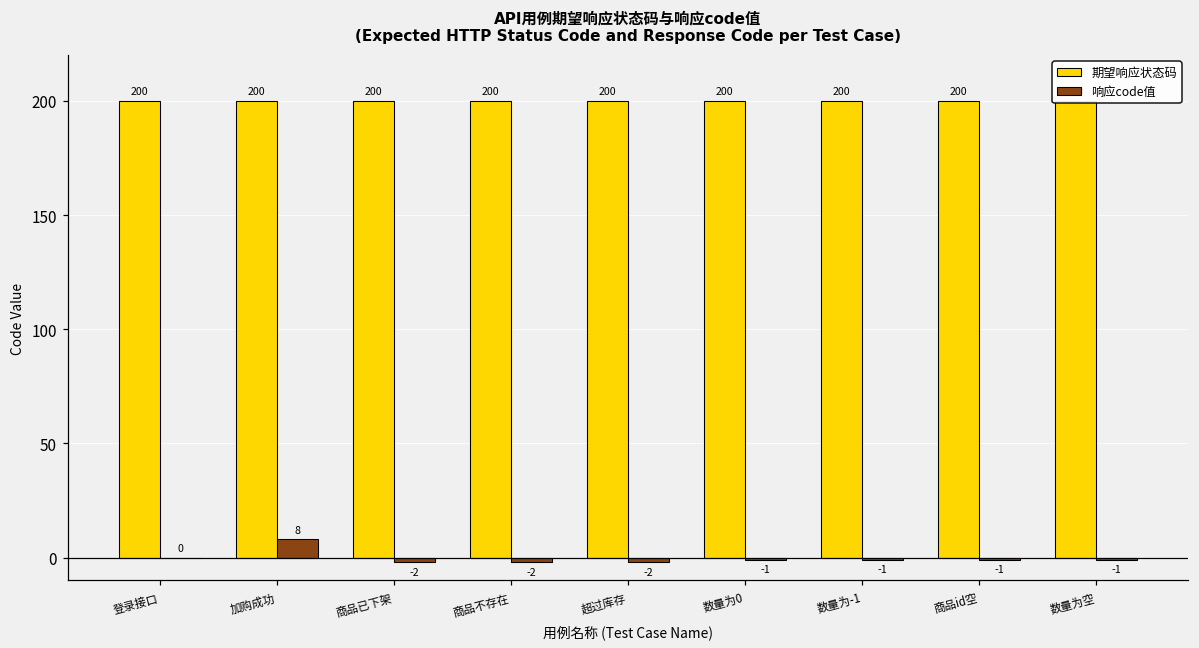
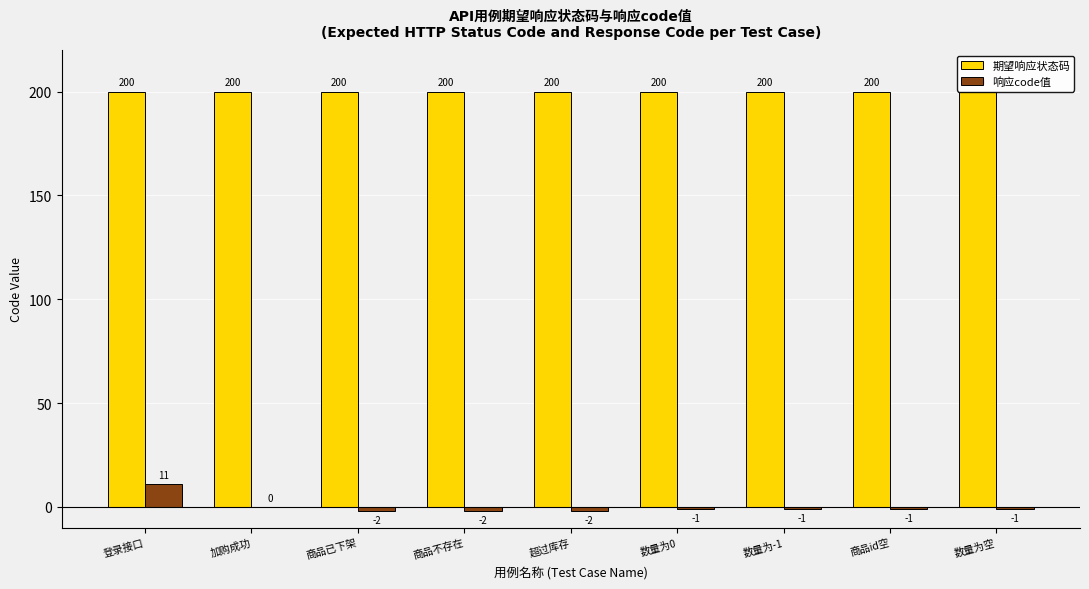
响应code值, 登录接口: 0 -> 11
响应code值, 加购成功: 8 -> 0
